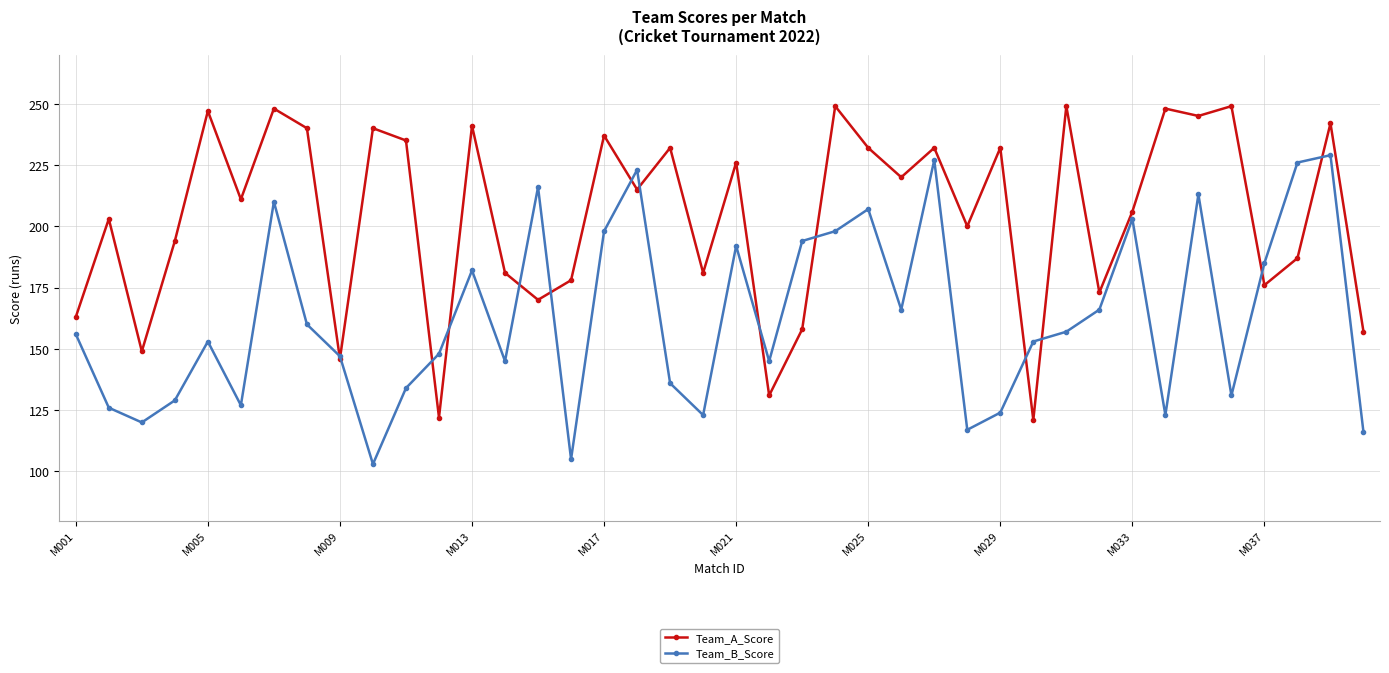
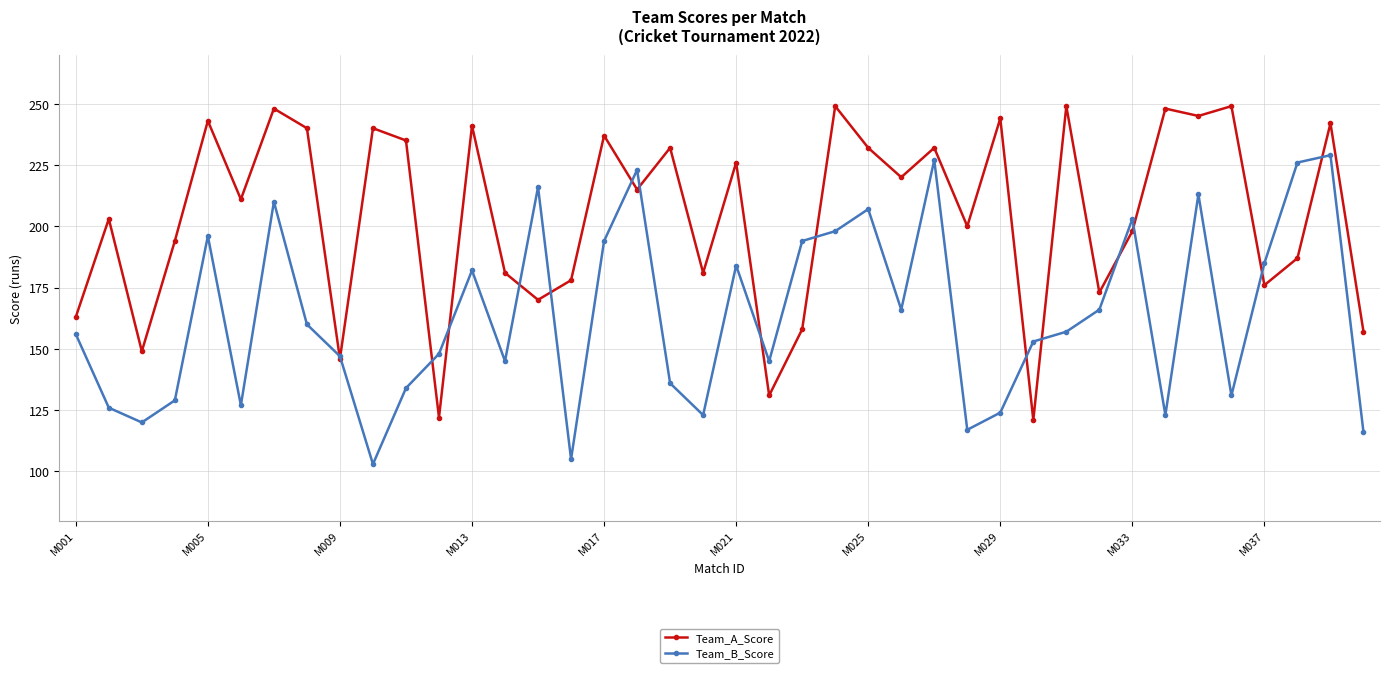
Team_A_Score, M005: 247 -> 243
Team_B_Score, M005: 153 -> 196
Team_B_Score, M017: 198 -> 194
Team_B_Score, M021: 192 -> 184
Team_A_Score, M029: 232 -> 244
Team_A_Score, M033: 206 -> 198
